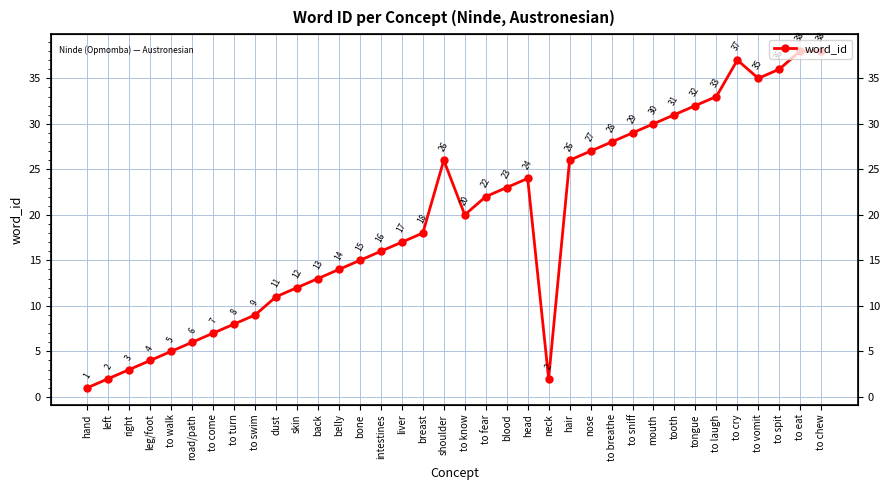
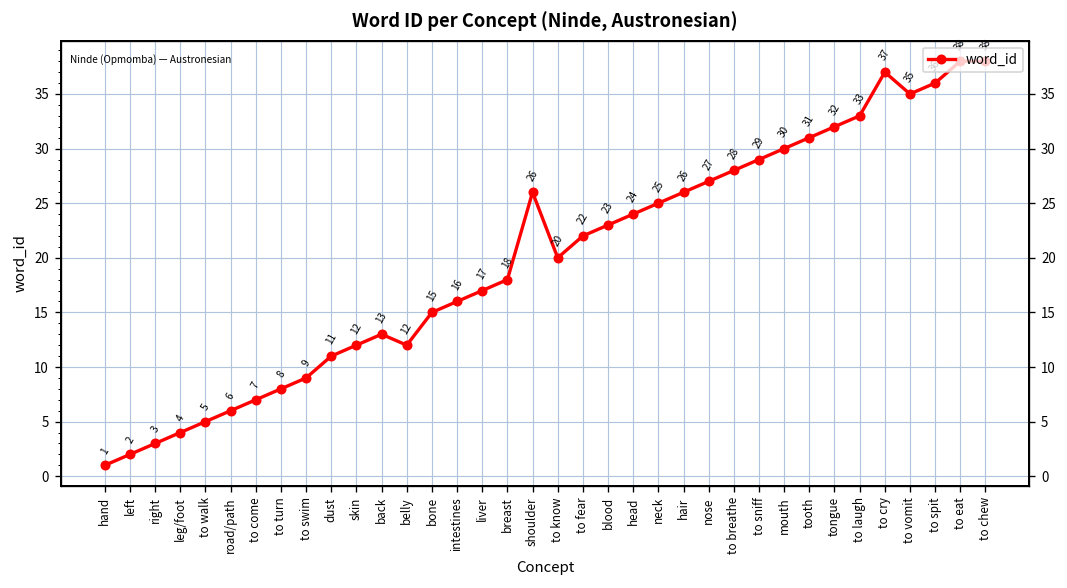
belly: 14 -> 12
neck: 2 -> 25
